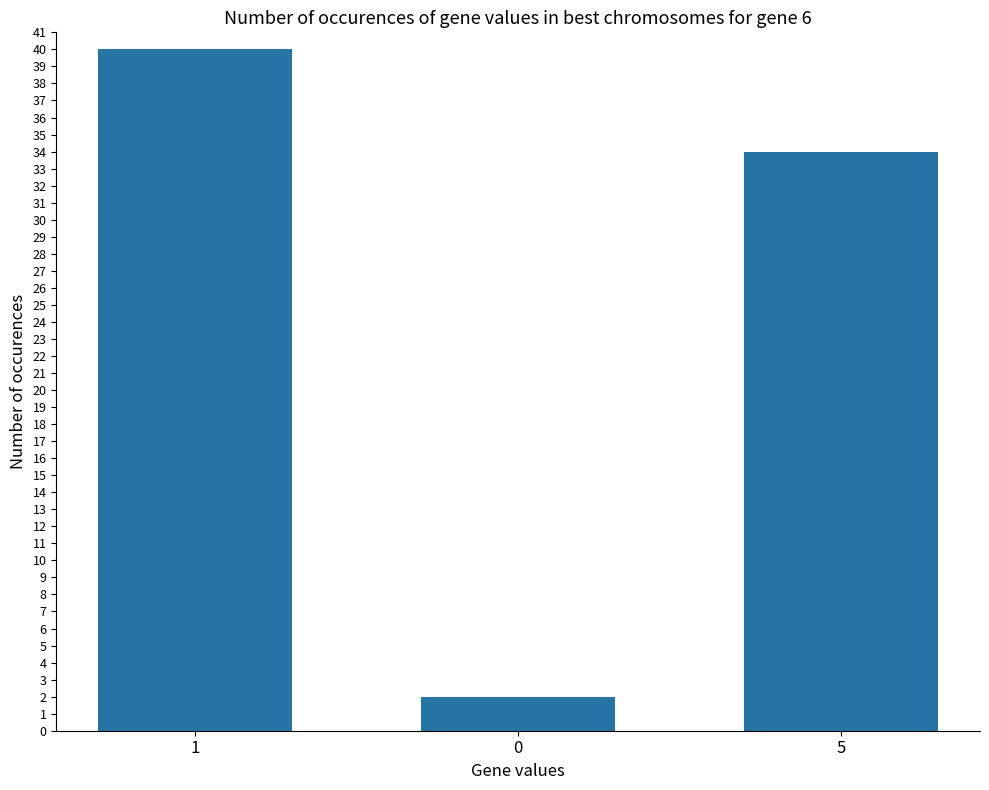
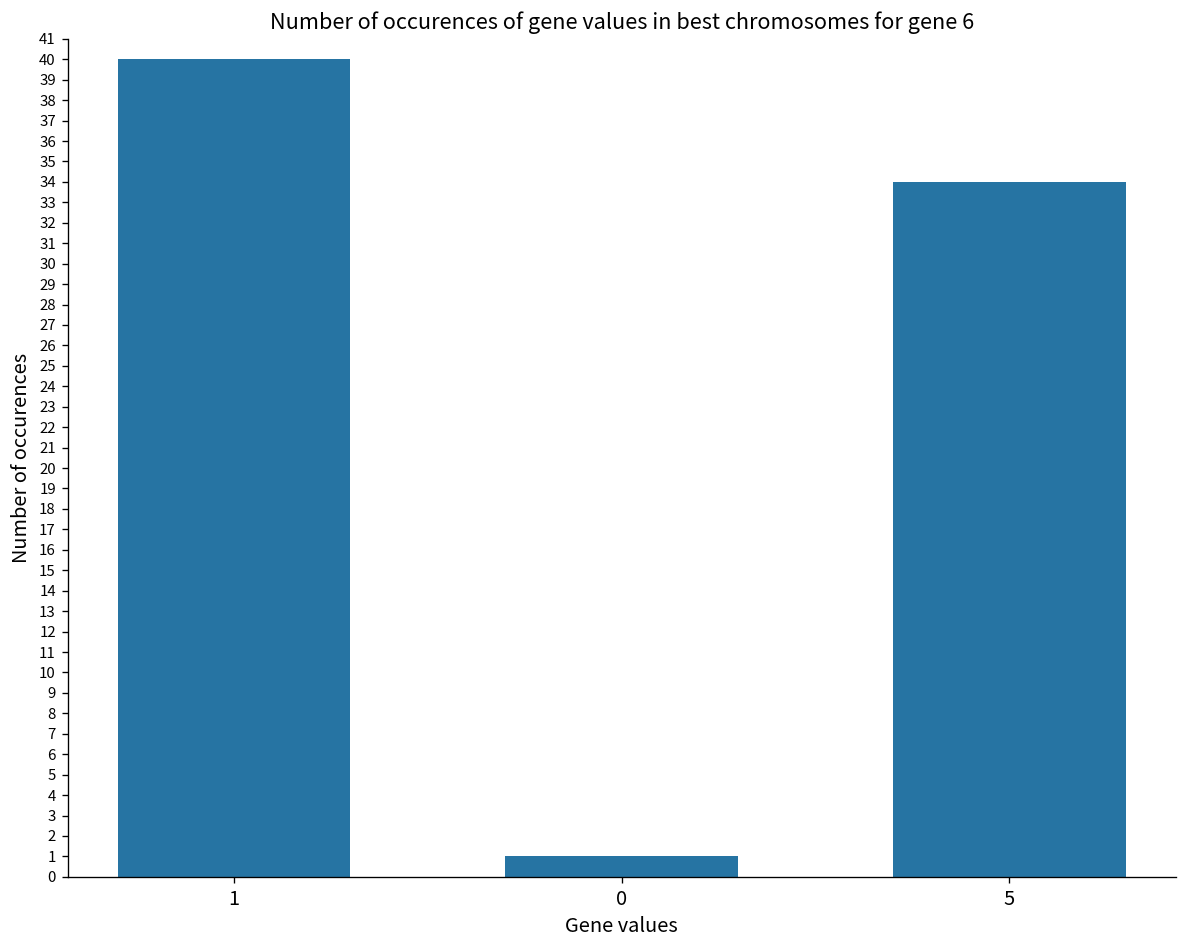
0: 2 -> 1
